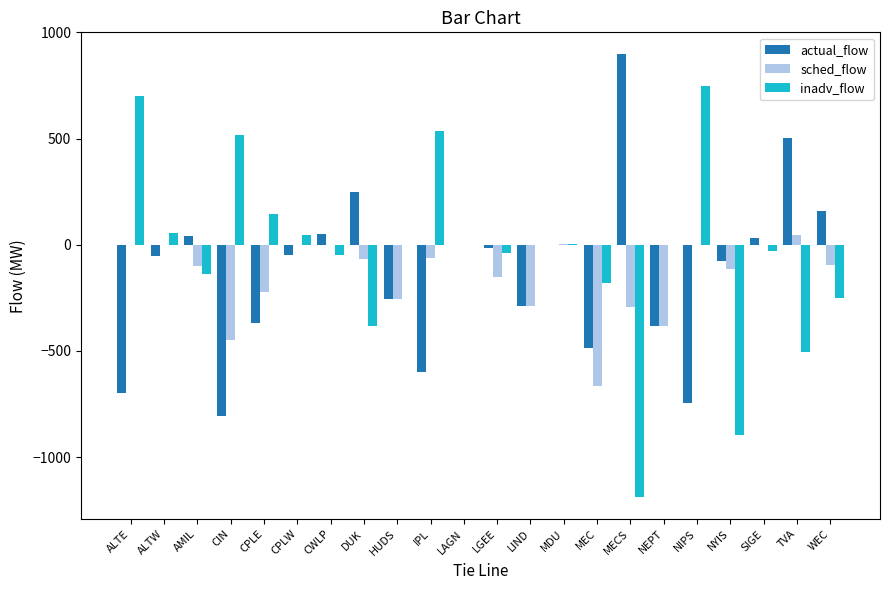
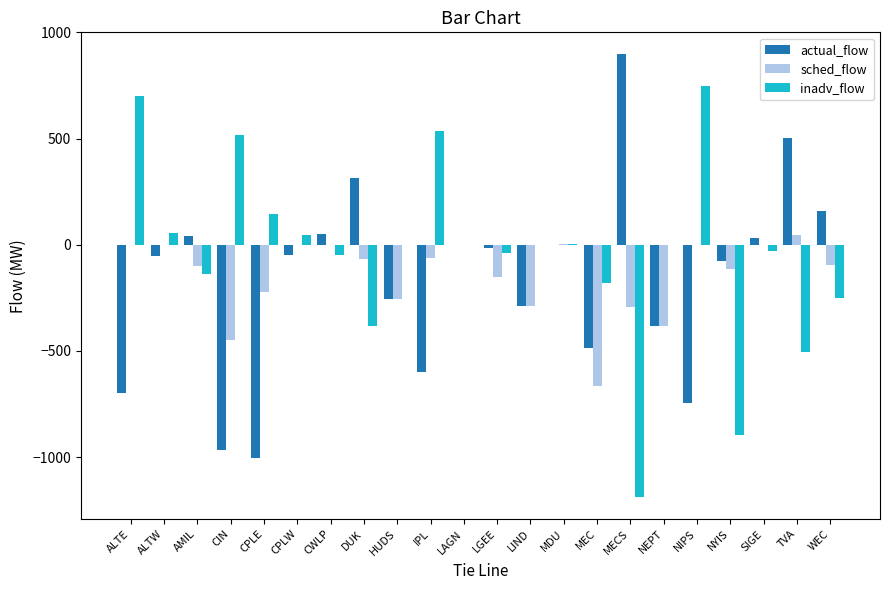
actual_flow, CIN: -810 -> -970
actual_flow, CPLE: -370 -> -1000
actual_flow, DUK: 250 -> 320
